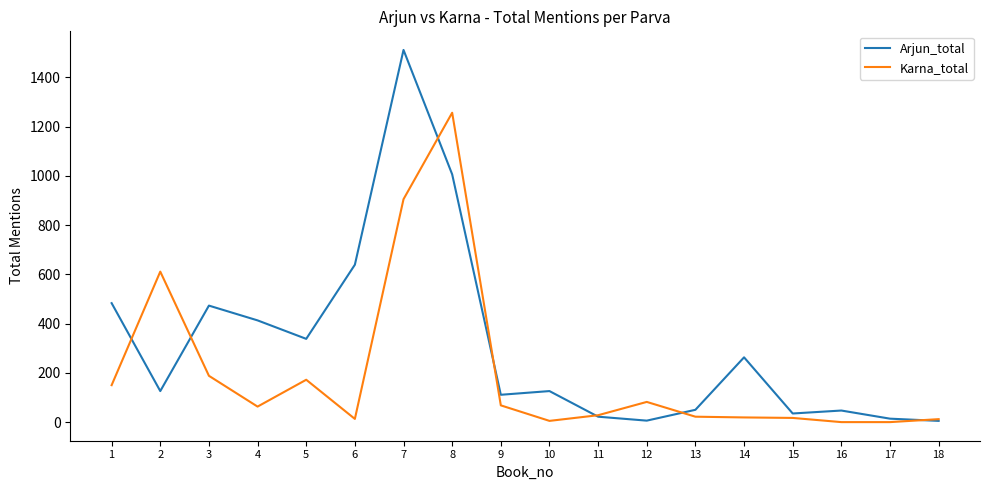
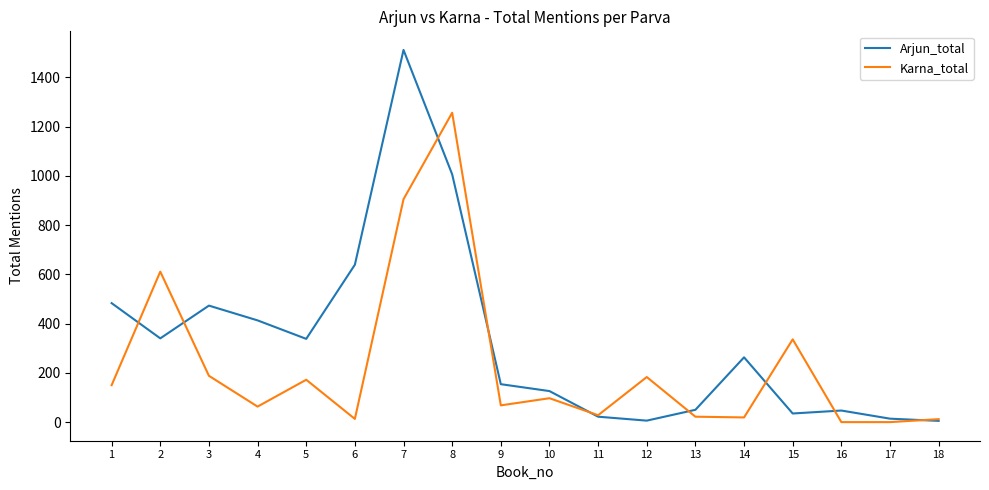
Arjun_total, 2: 130 -> 340
Arjun_total, 9: 110 -> 150
Karna_total, 10: 10 -> 100
Karna_total, 12: 80 -> 180
Karna_total, 15: 20 -> 340
